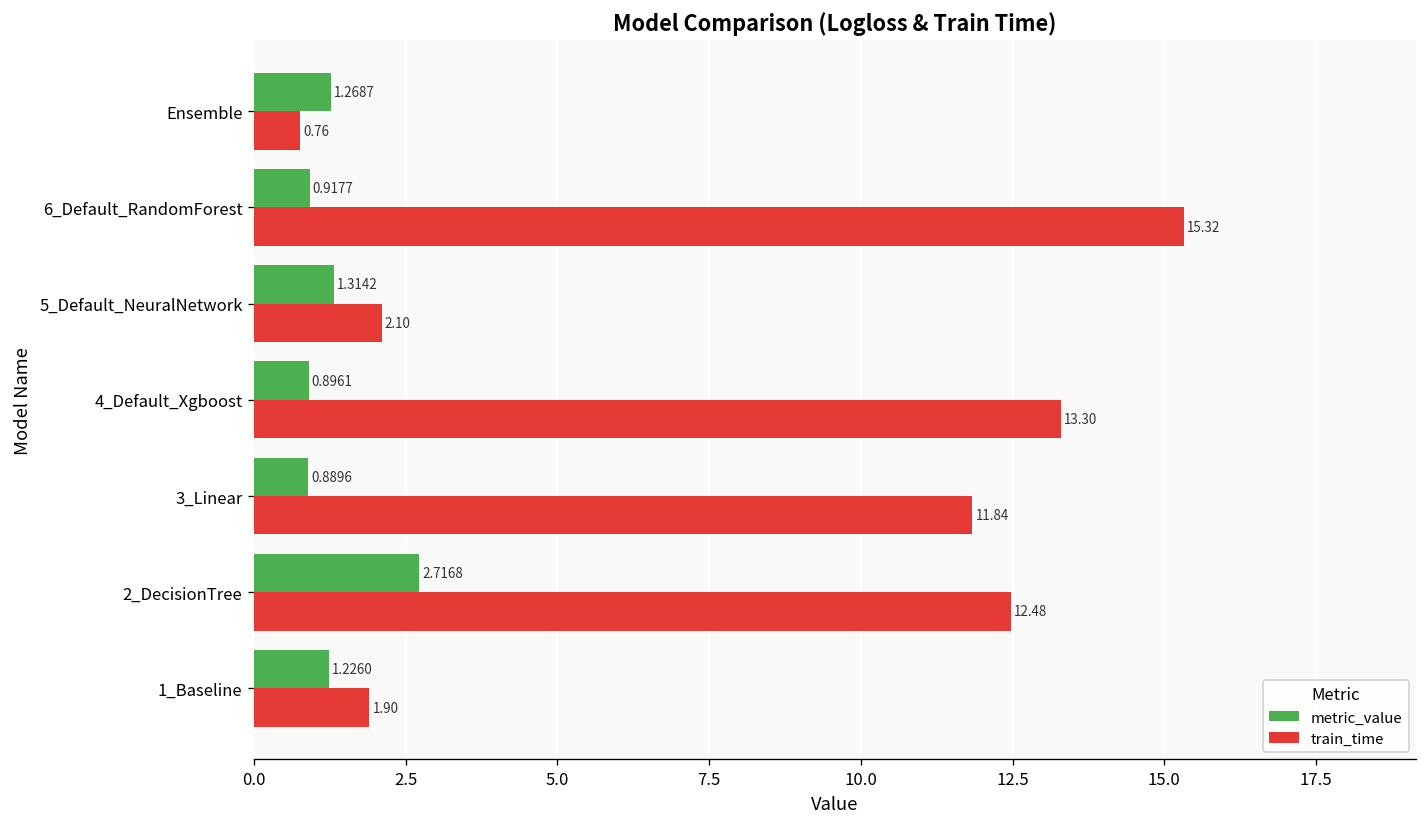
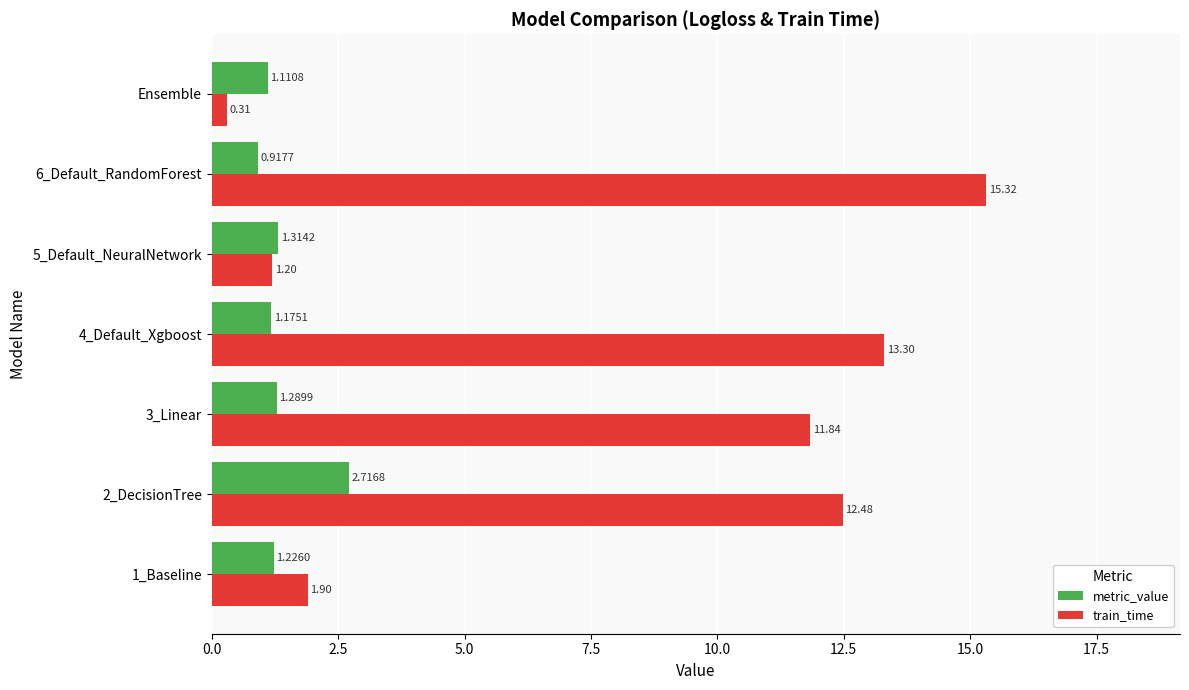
metric_value, Ensemble: 1.2687 -> 1.1108
train_time, Ensemble: 0.76 -> 0.31
train_time, 5_Default_NeuralNetwork: 2.10 -> 1.20
metric_value, 4_Default_Xgboost: 0.8961 -> 1.1751
metric_value, 3_Linear: 0.8896 -> 1.2899
